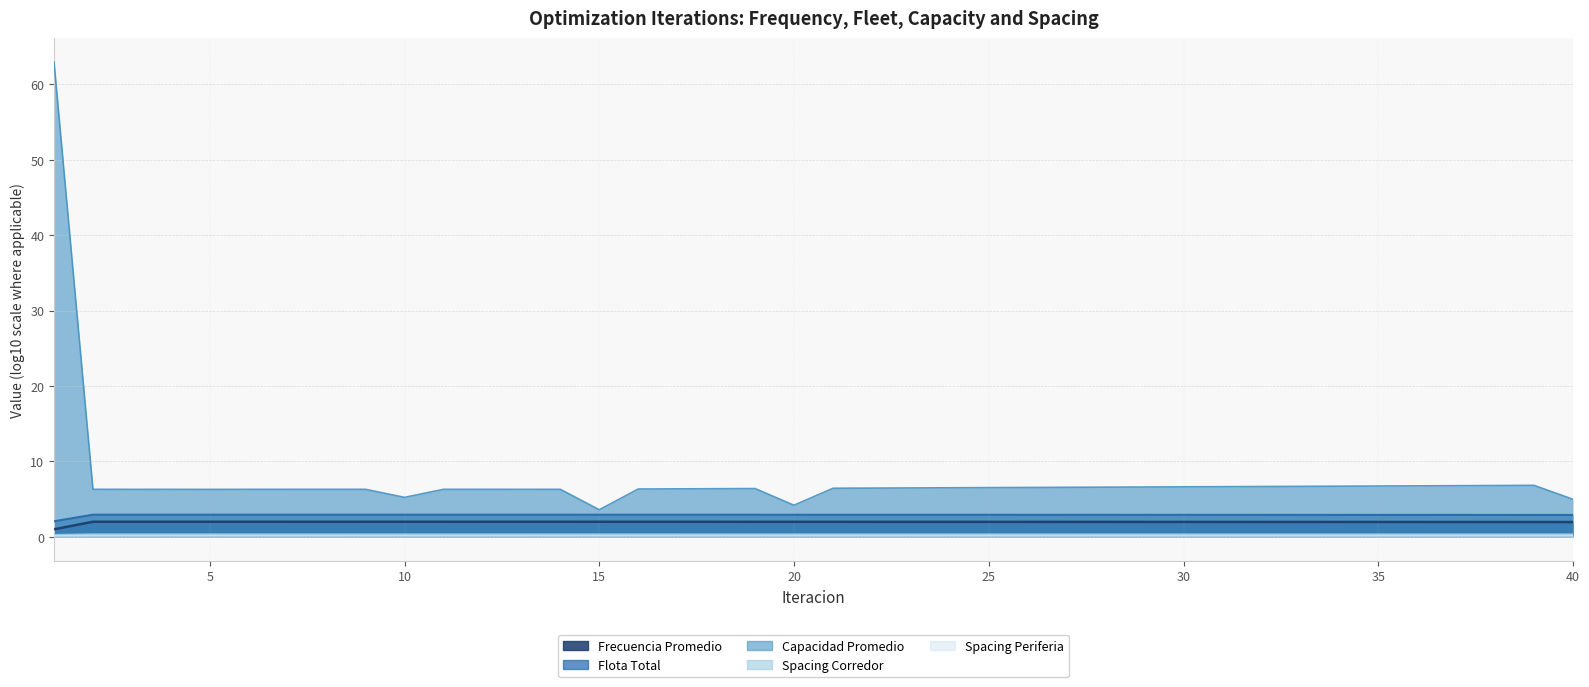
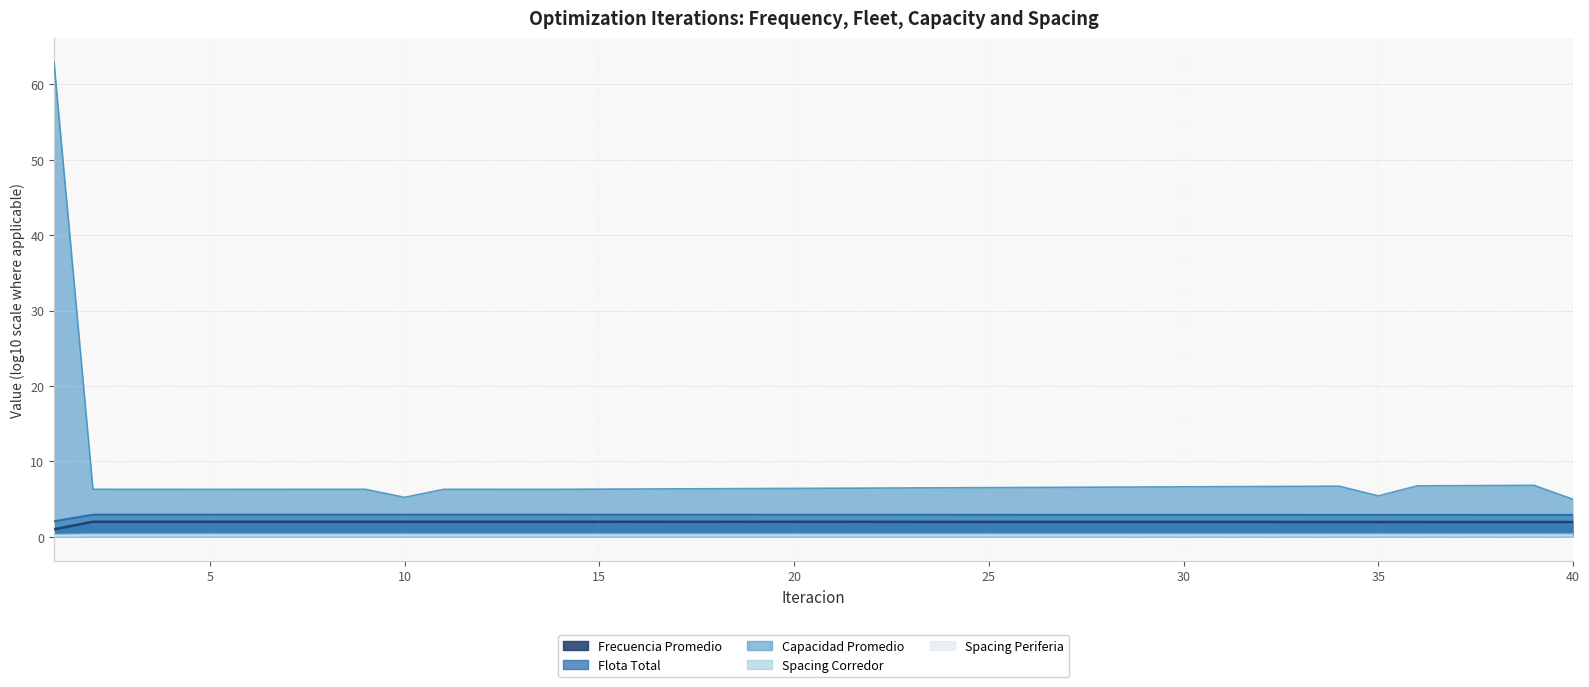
Capacidad Promedio, 15: 4 -> 6
Capacidad Promedio, 20: 4 -> 6
Capacidad Promedio, 35: 7 -> 5
